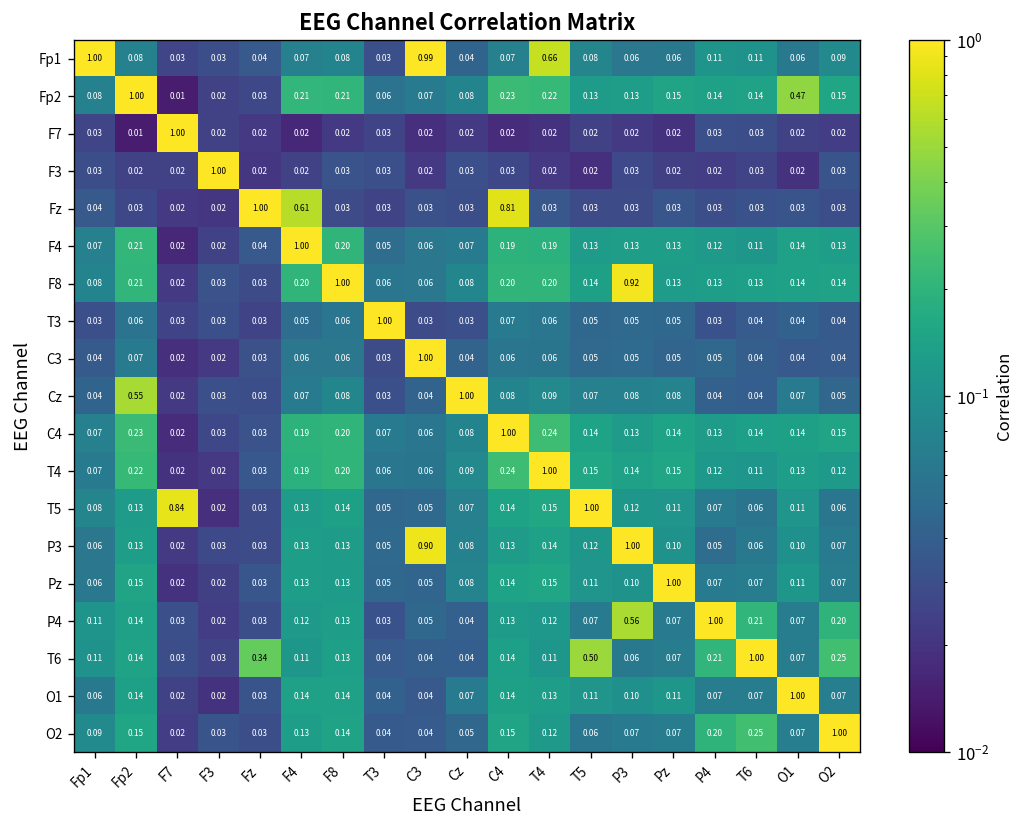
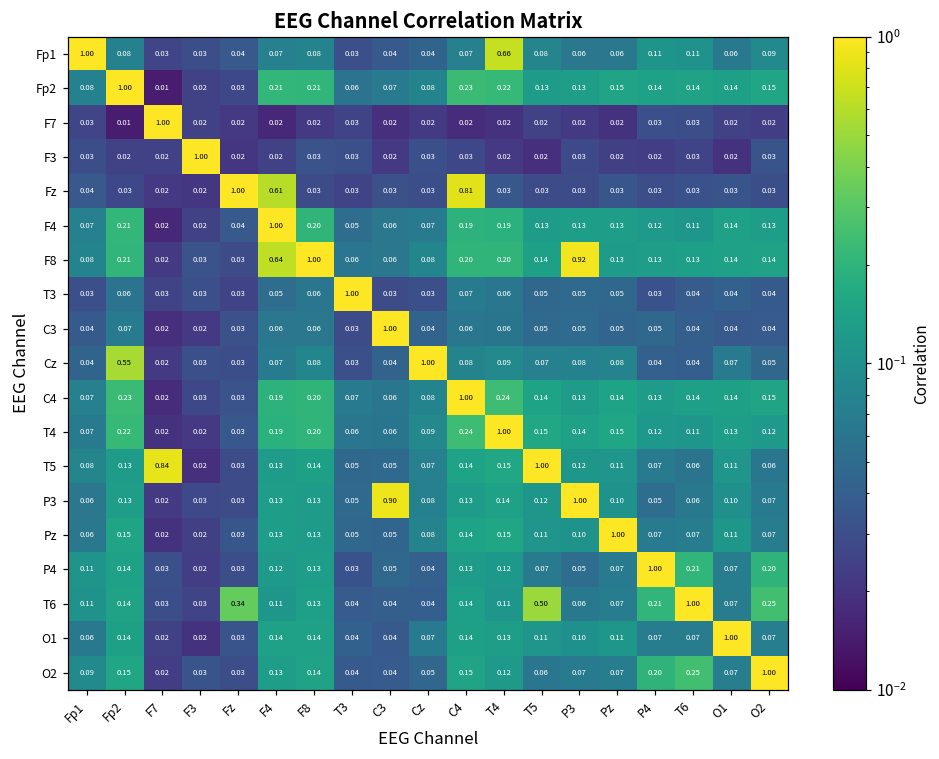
Fp1, C3: 0.99 -> 0.04
Fp2, O1: 0.47 -> 0.14
F8, F4: 0.20 -> 0.64
P4, P3: 0.56 -> 0.05
